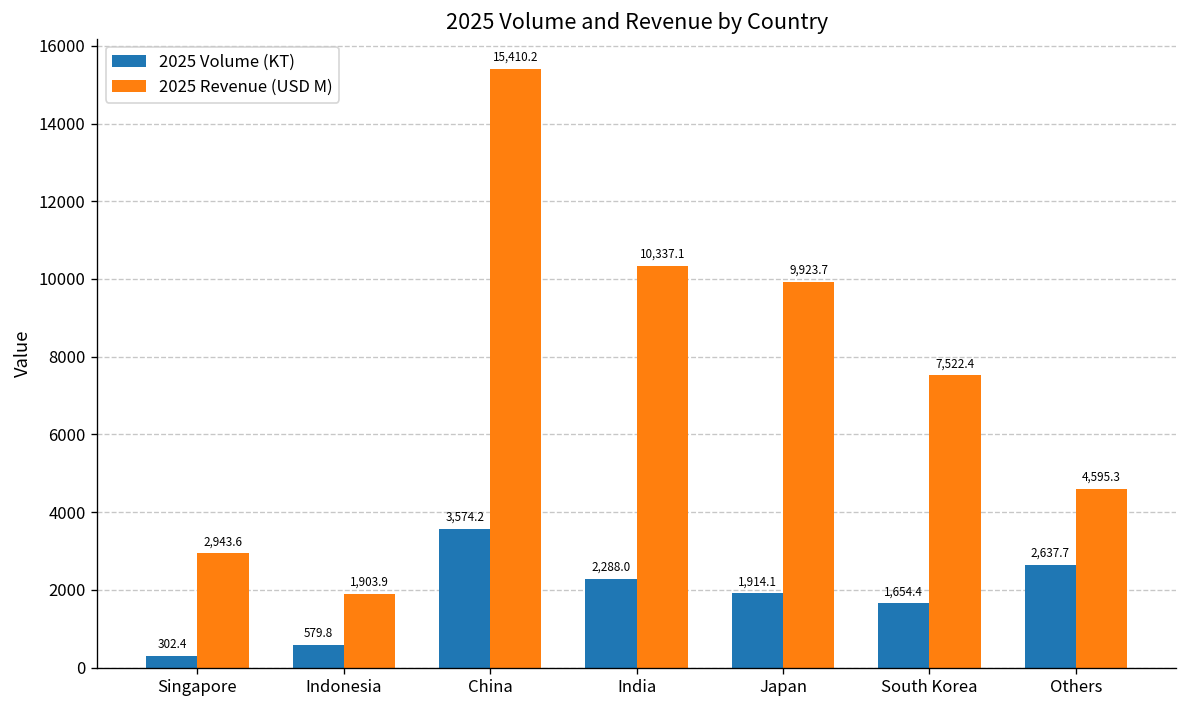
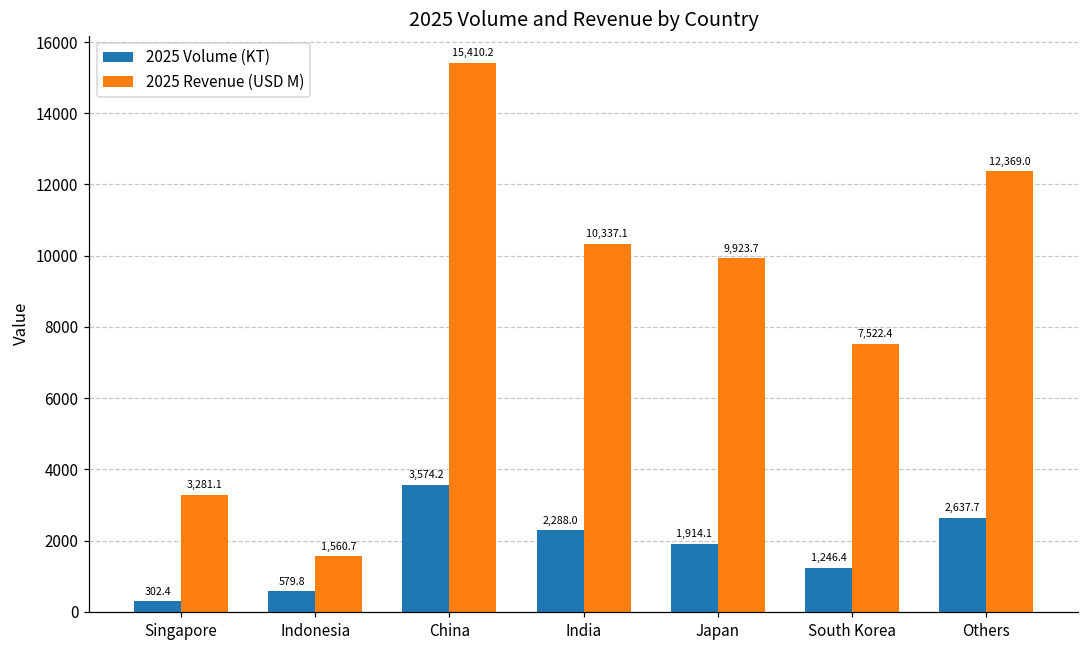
2025 Revenue (USD M), Singapore: 2,943.6 -> 3,281.1
2025 Revenue (USD M), Indonesia: 1,903.9 -> 1,560.7
2025 Volume (KT), South Korea: 1,654.4 -> 1,246.4
2025 Revenue (USD M), Others: 4,595.3 -> 12,369.0
